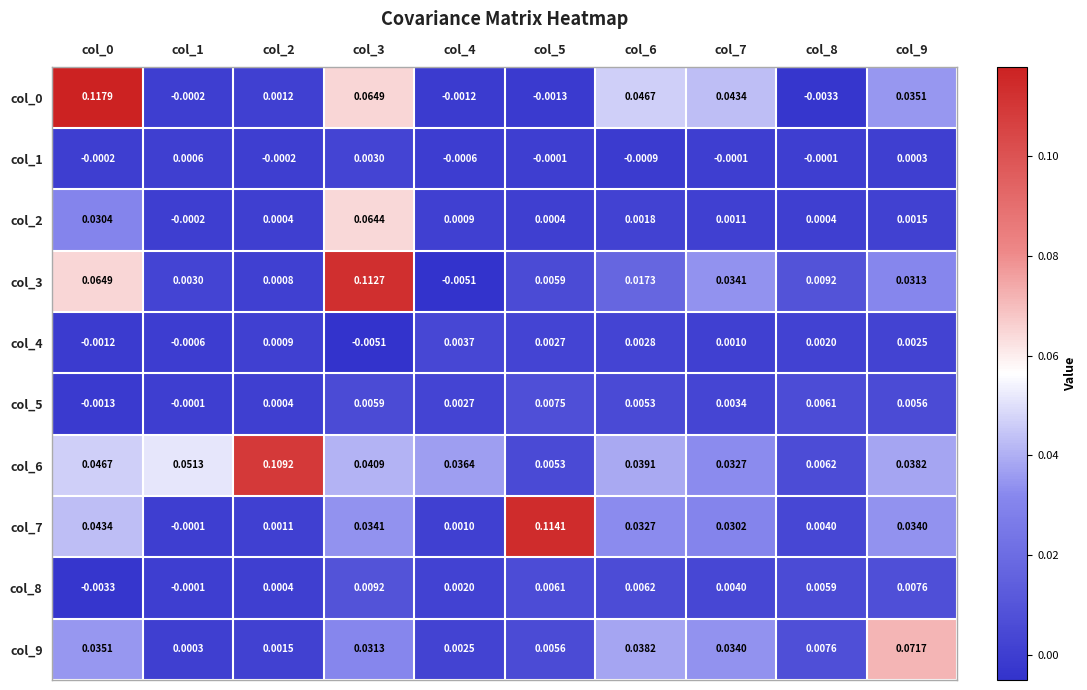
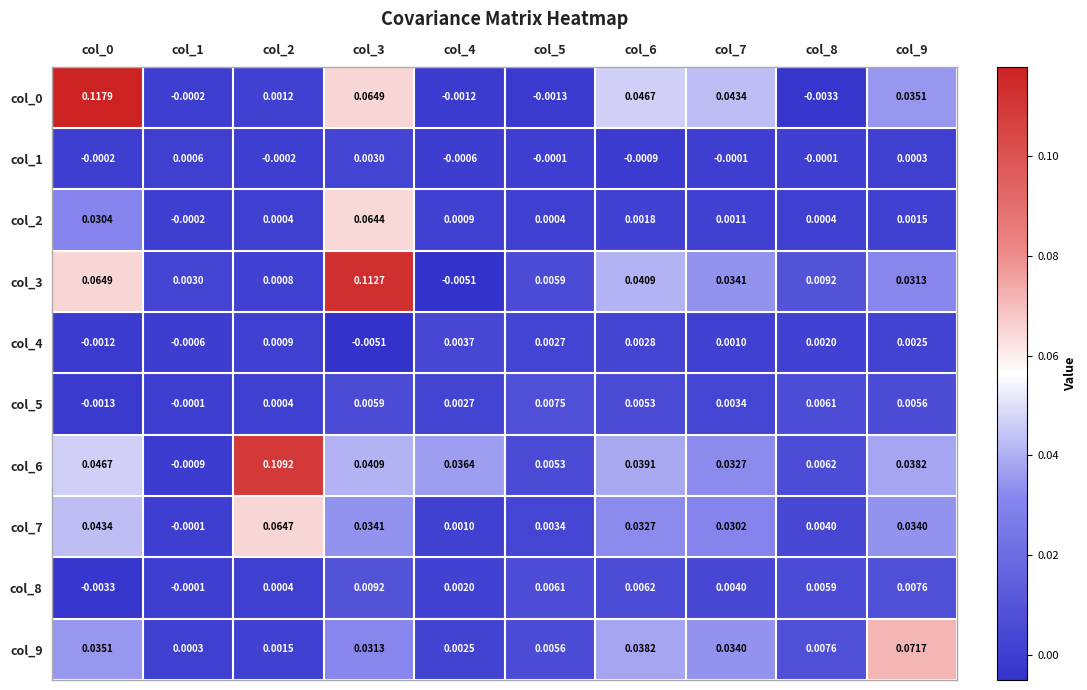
col_3, col_6: 0.0173 -> 0.0409
col_6, col_1: 0.0513 -> -0.0009
col_7, col_2: 0.0011 -> 0.0647
col_7, col_5: 0.1141 -> 0.0034
